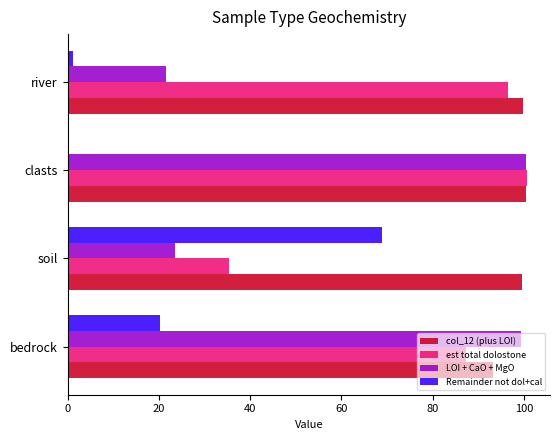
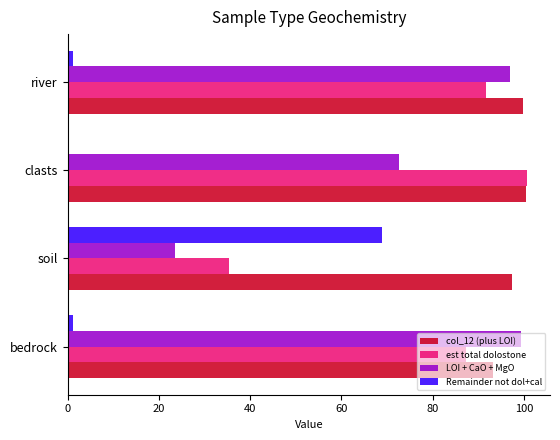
LOI + CaO + MgO, river: 22 -> 97
est total dolostone, river: 96 -> 92
LOI + CaO + MgO, clasts: 100 -> 73
col_12 (plus LOI), soil: 100 -> 97
Remainder not dol+cal, bedrock: 20 -> 1
